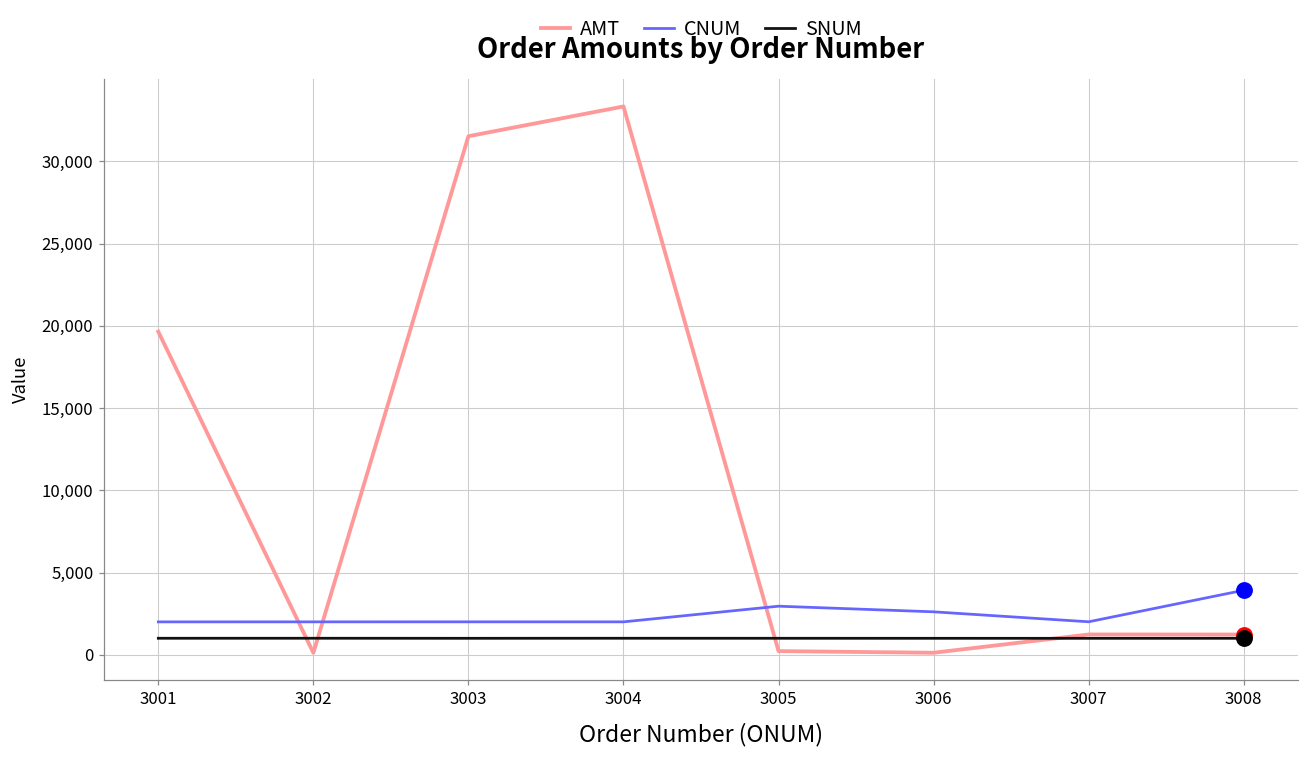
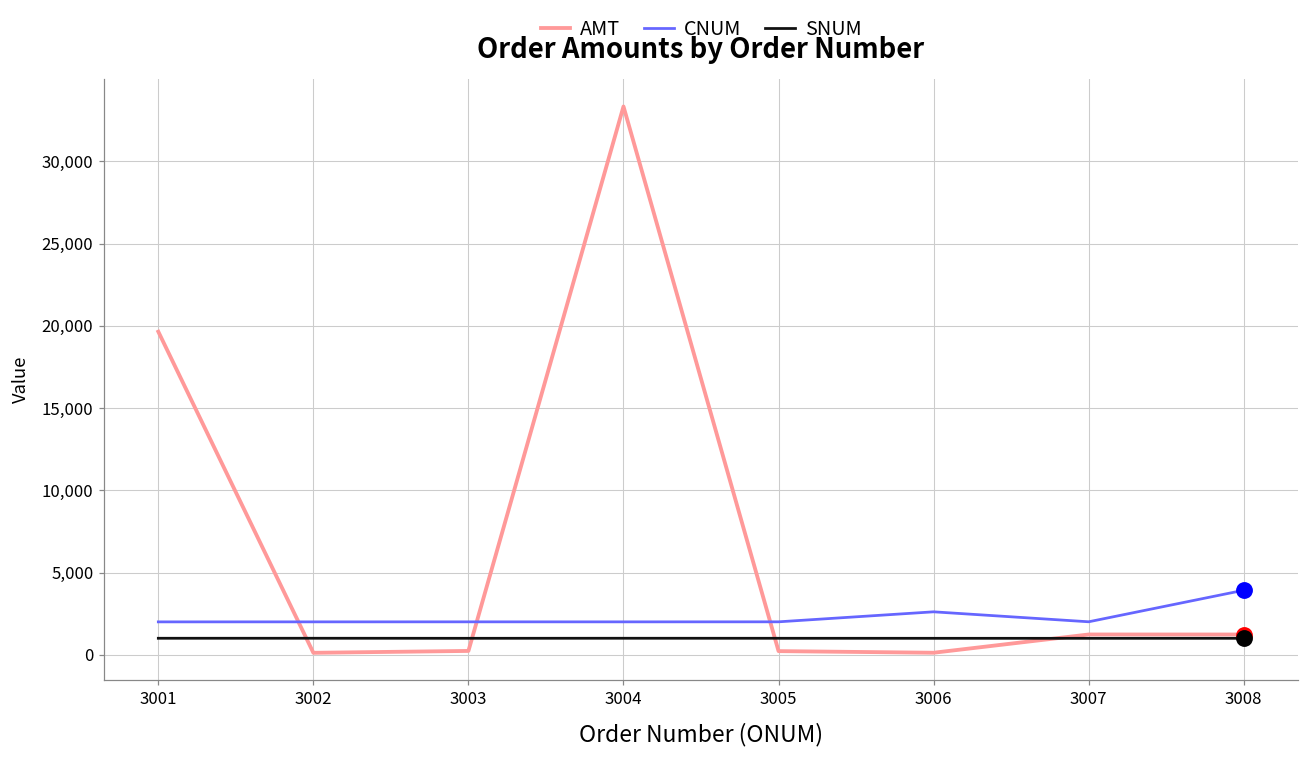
AMT, 3003: 31,500 -> 200
CNUM, 3005: 3,000 -> 2,000
